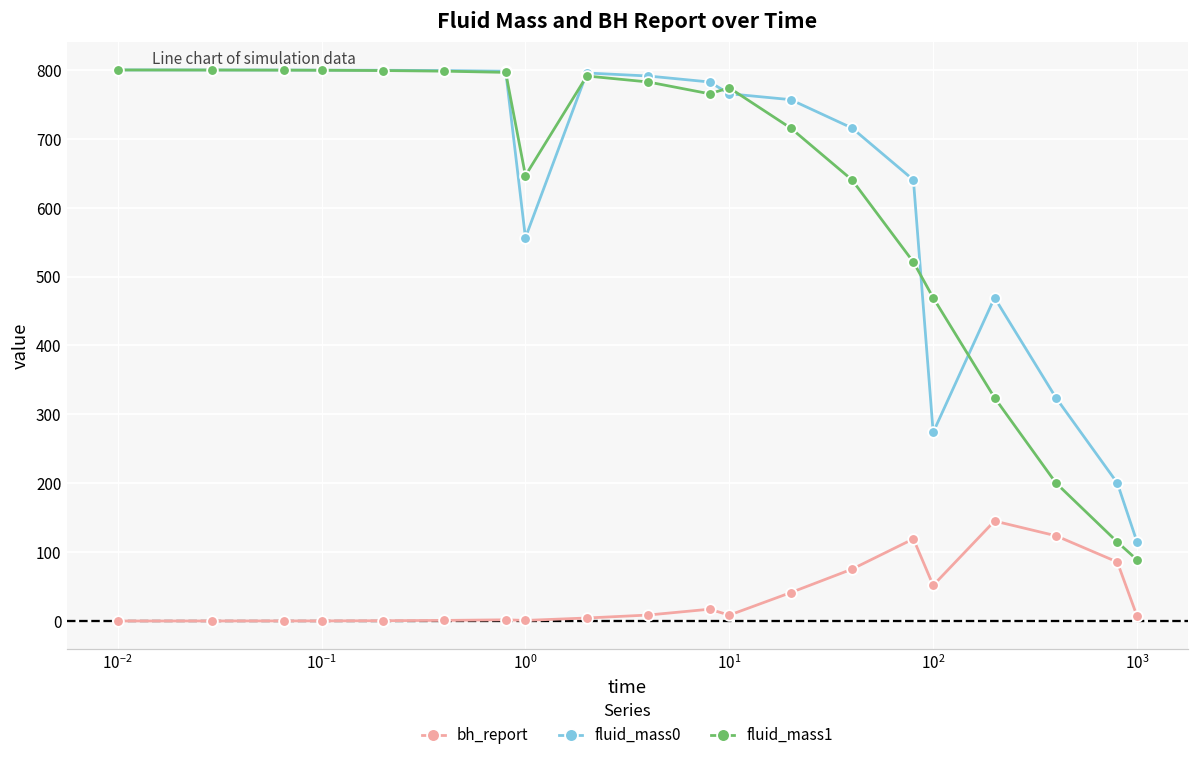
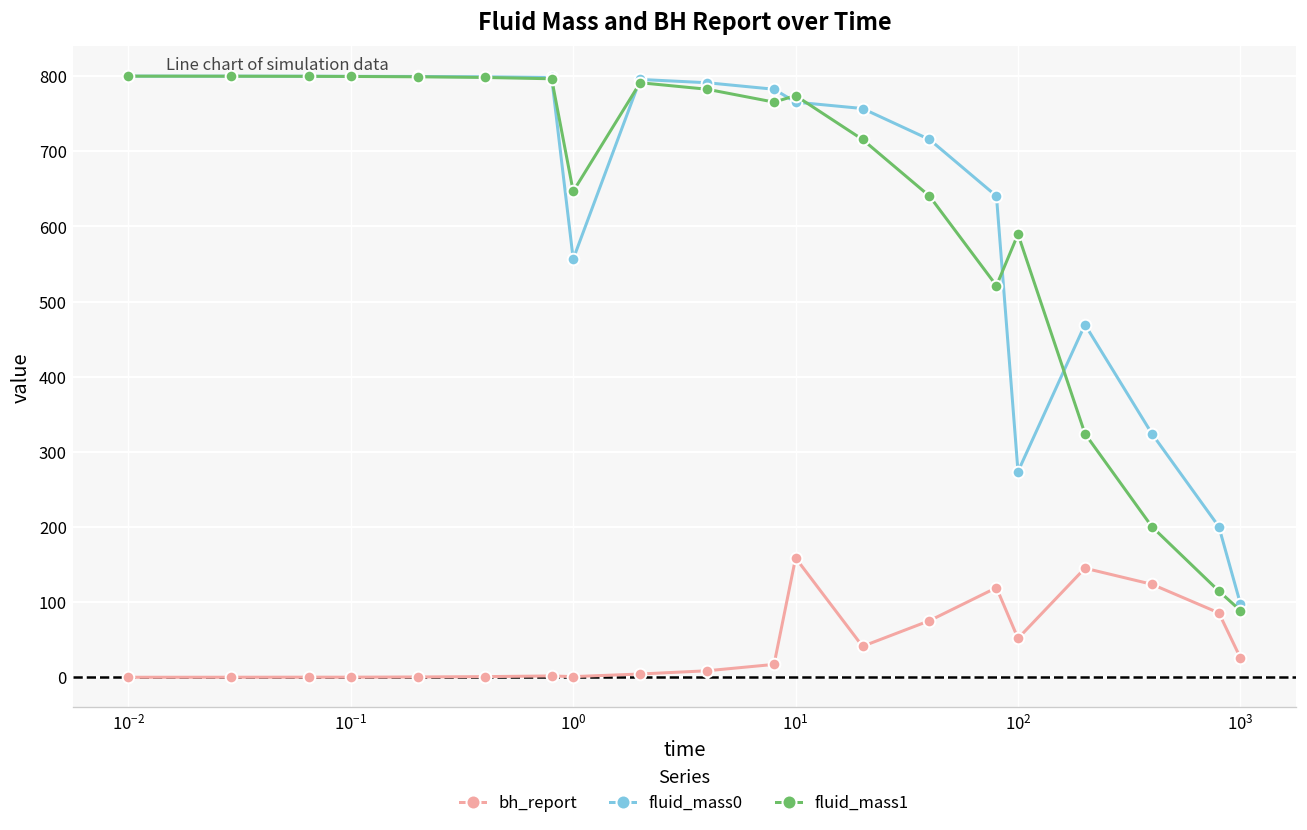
bh_report, 10^1: 10 -> 160
fluid_mass1, 10^2: 470 -> 590
bh_report, 10^3: 10 -> 30
fluid_mass0, 10^3: 110 -> 100
